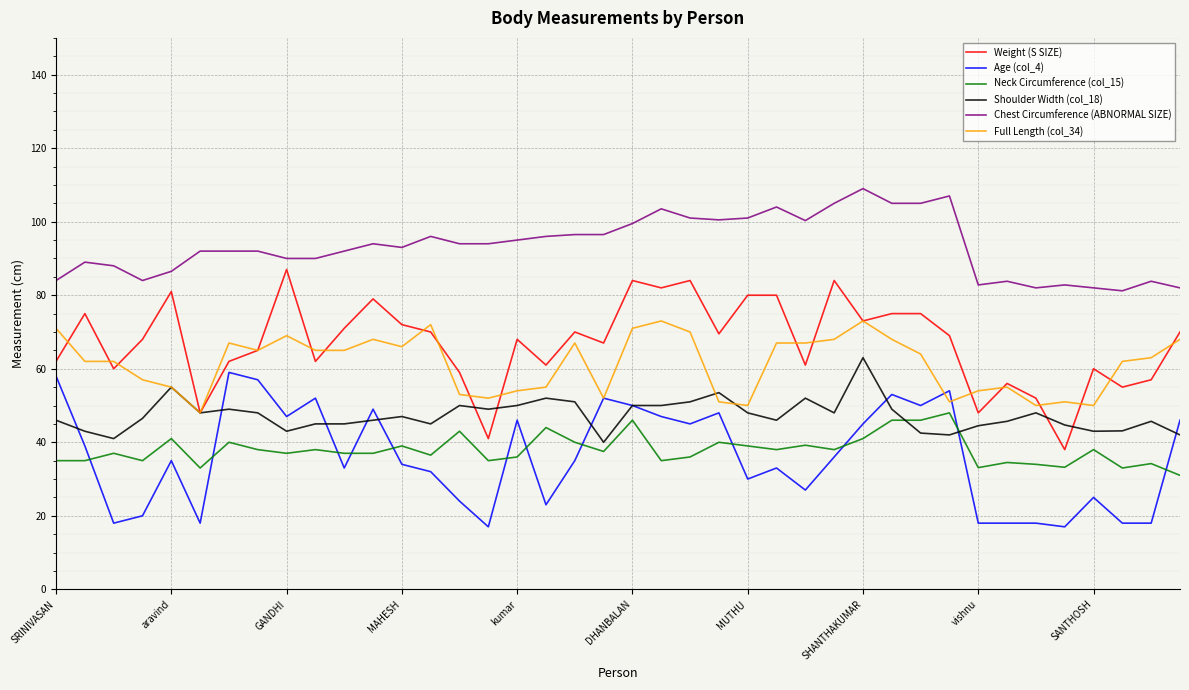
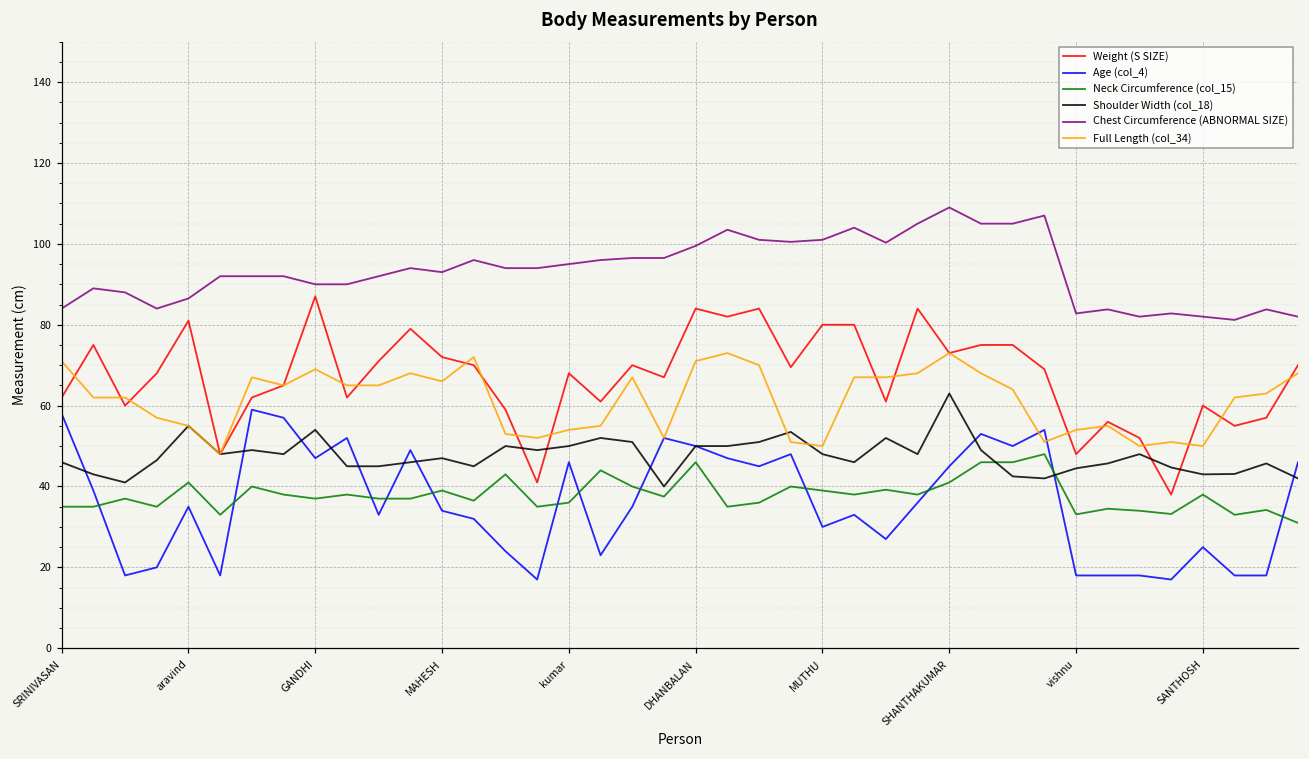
Shoulder Width (col_18), GANDHI: 43 -> 54
